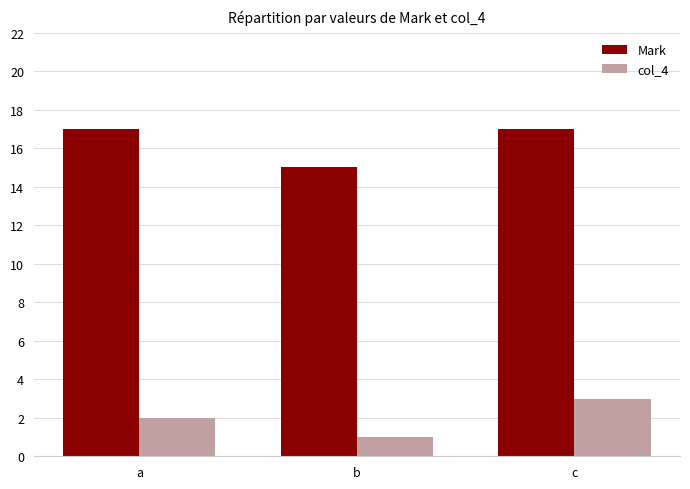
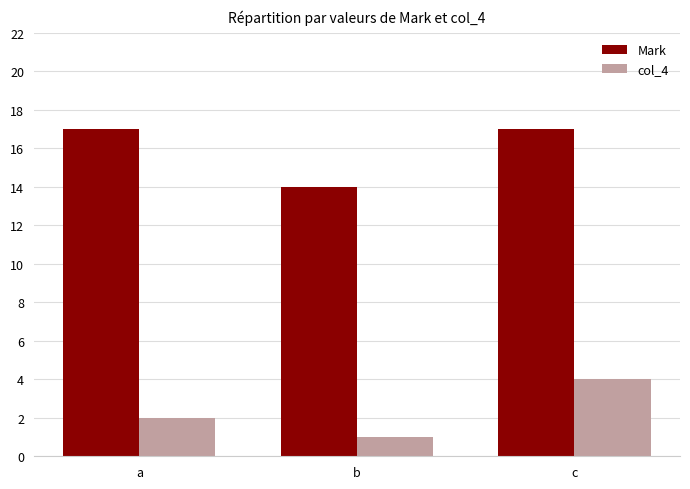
Mark, b: 15 -> 14
col_4, c: 3 -> 4
